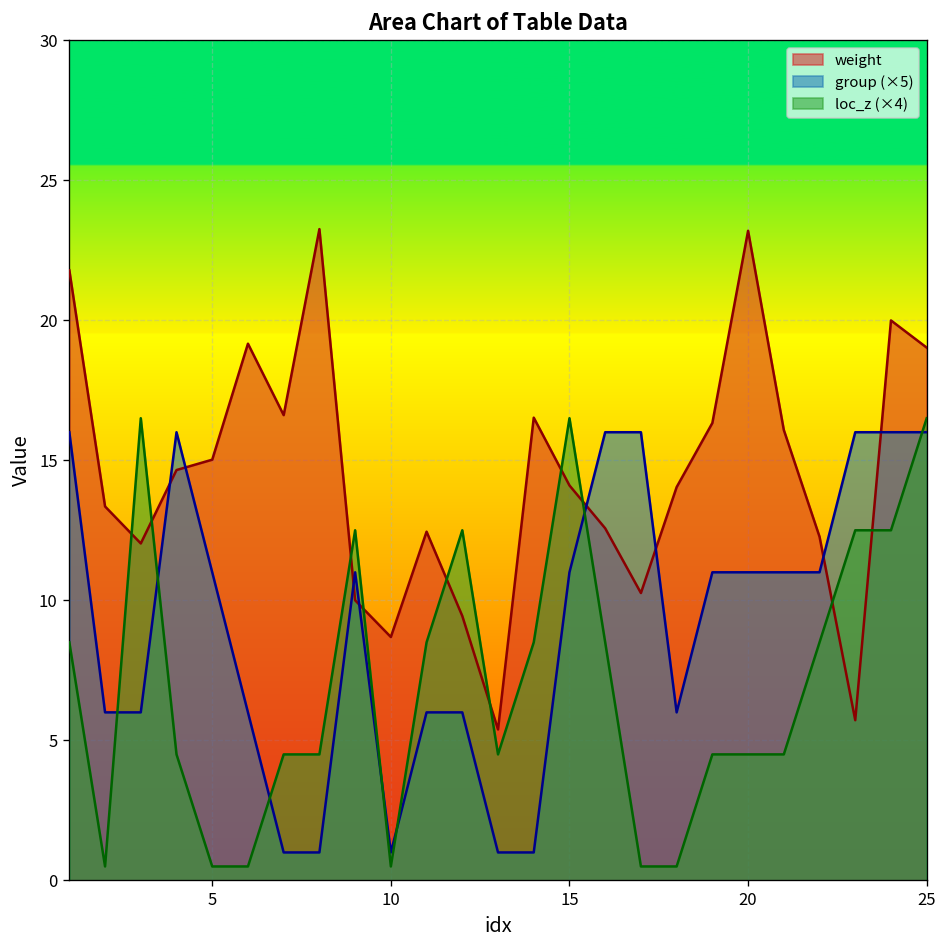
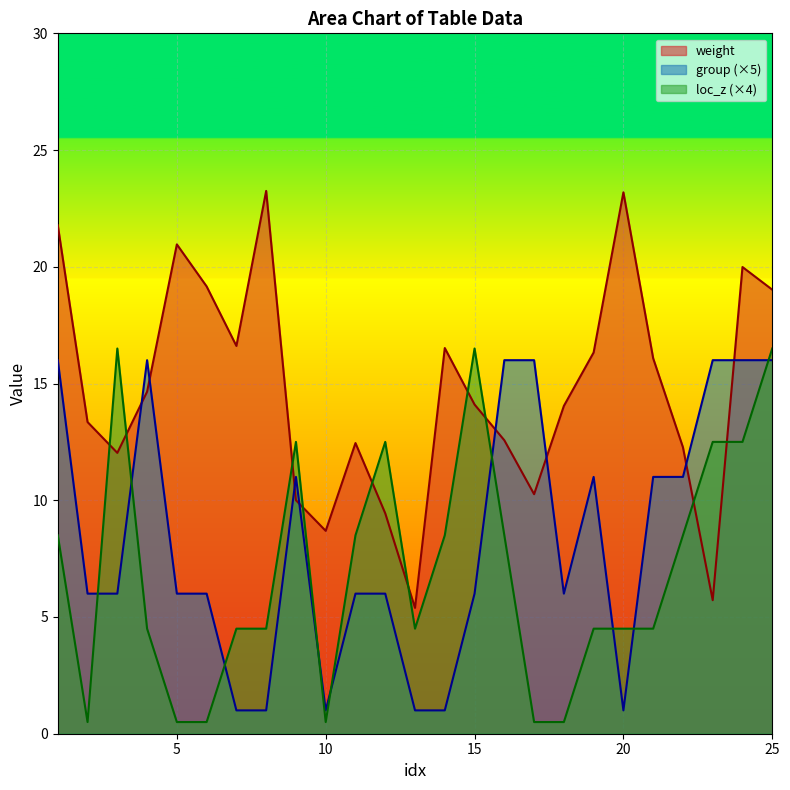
weight, 5: 15.0 -> 21.0
group (×5), 5: 11.0 -> 6.0
group (×5), 15: 11.0 -> 6.0
group (×5), 20: 11.0 -> 1.0
